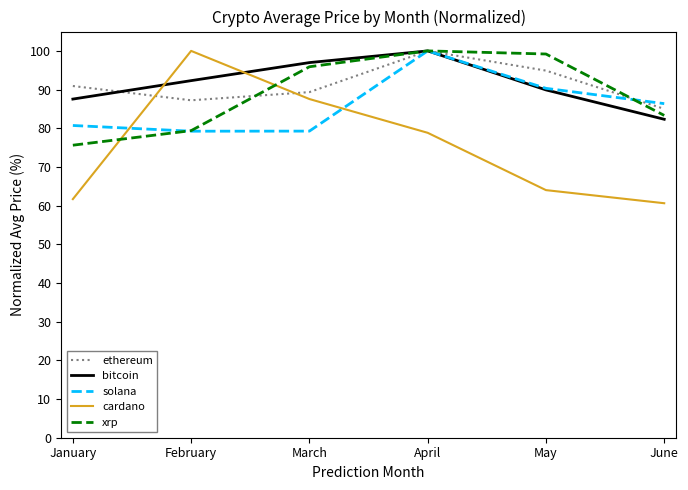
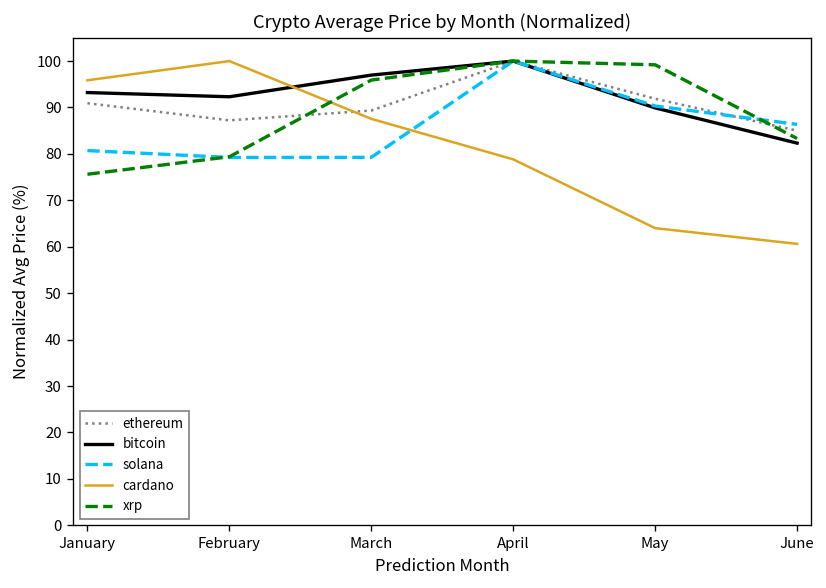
bitcoin, January: 88 -> 93
cardano, January: 62 -> 96
ethereum, May: 95 -> 92
